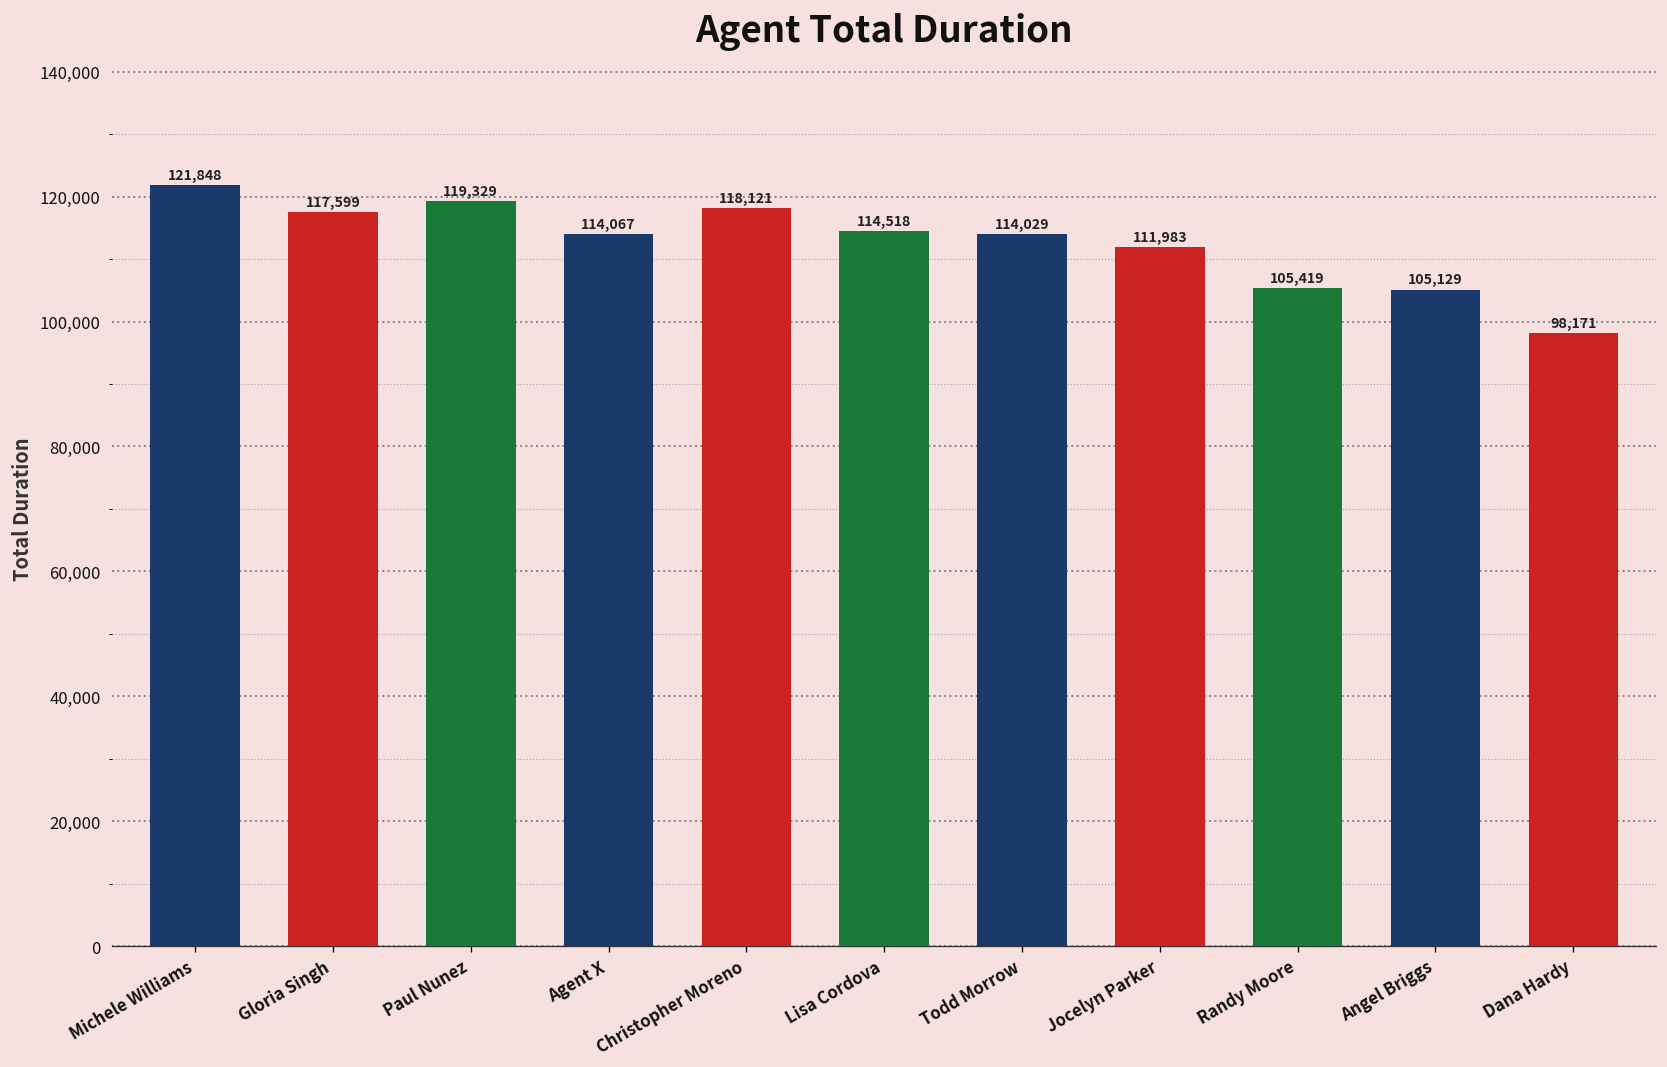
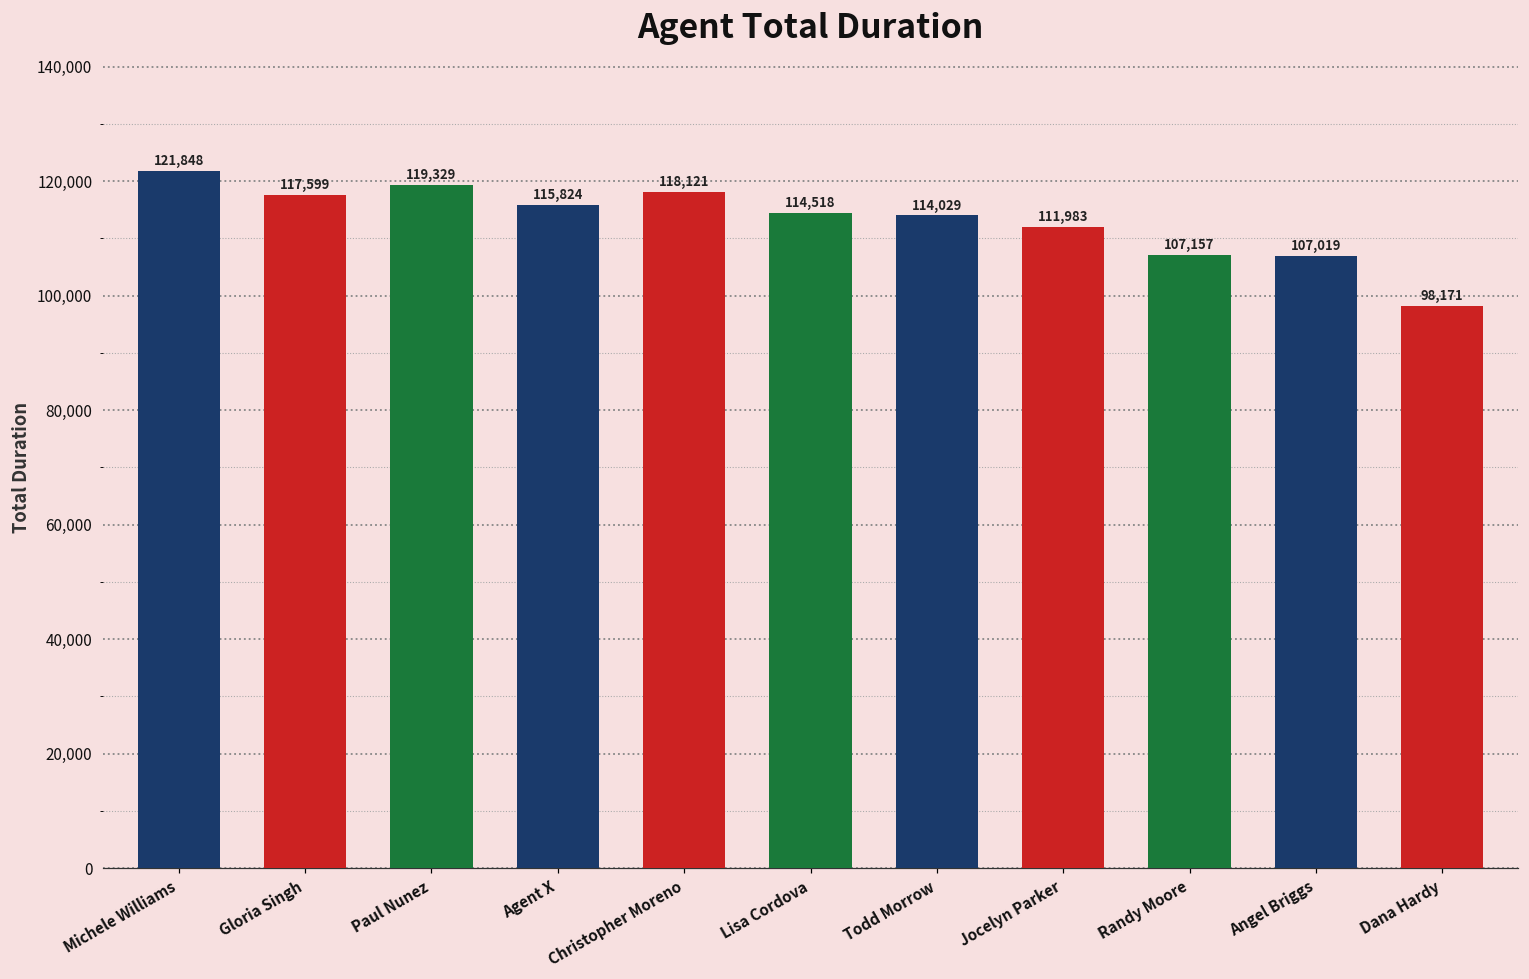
Agent X: 114,067 -> 115,824
Randy Moore: 105,419 -> 107,157
Angel Briggs: 105,129 -> 107,019
